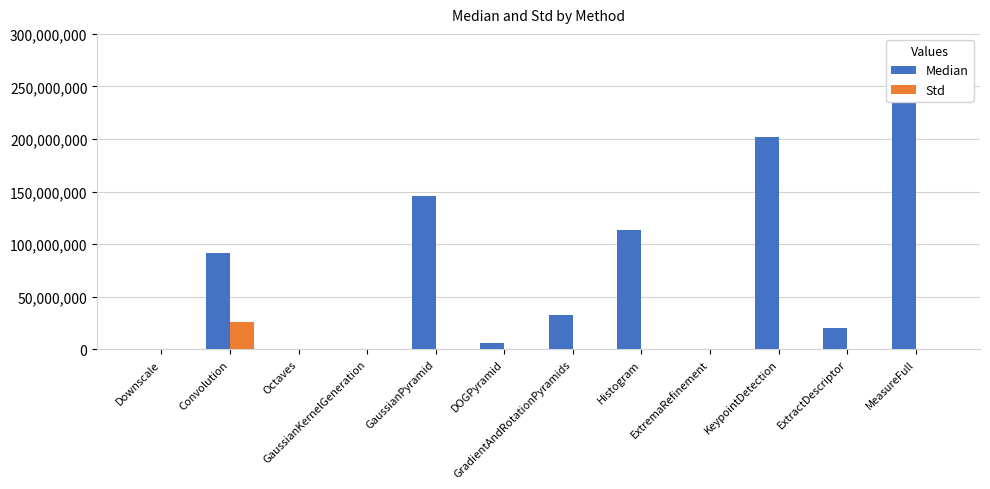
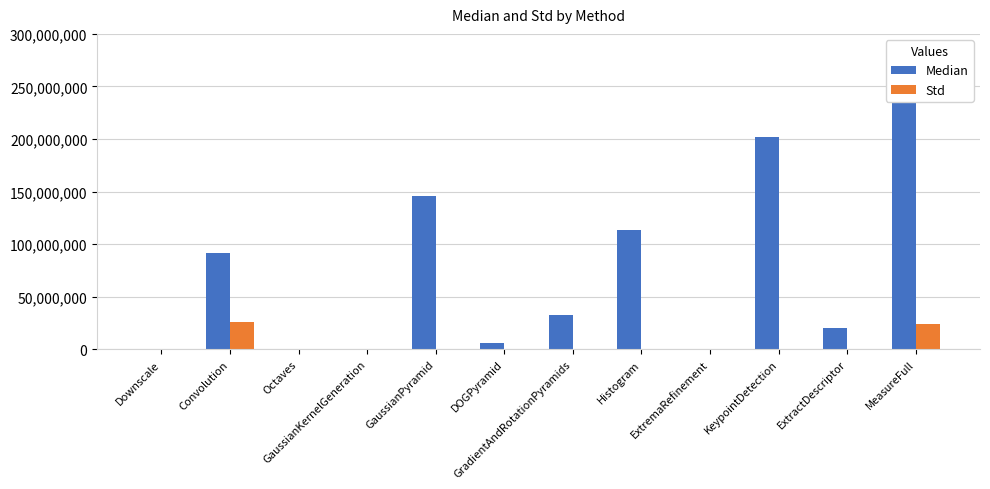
Std, MeasureFull: 0 -> 23,000,000
